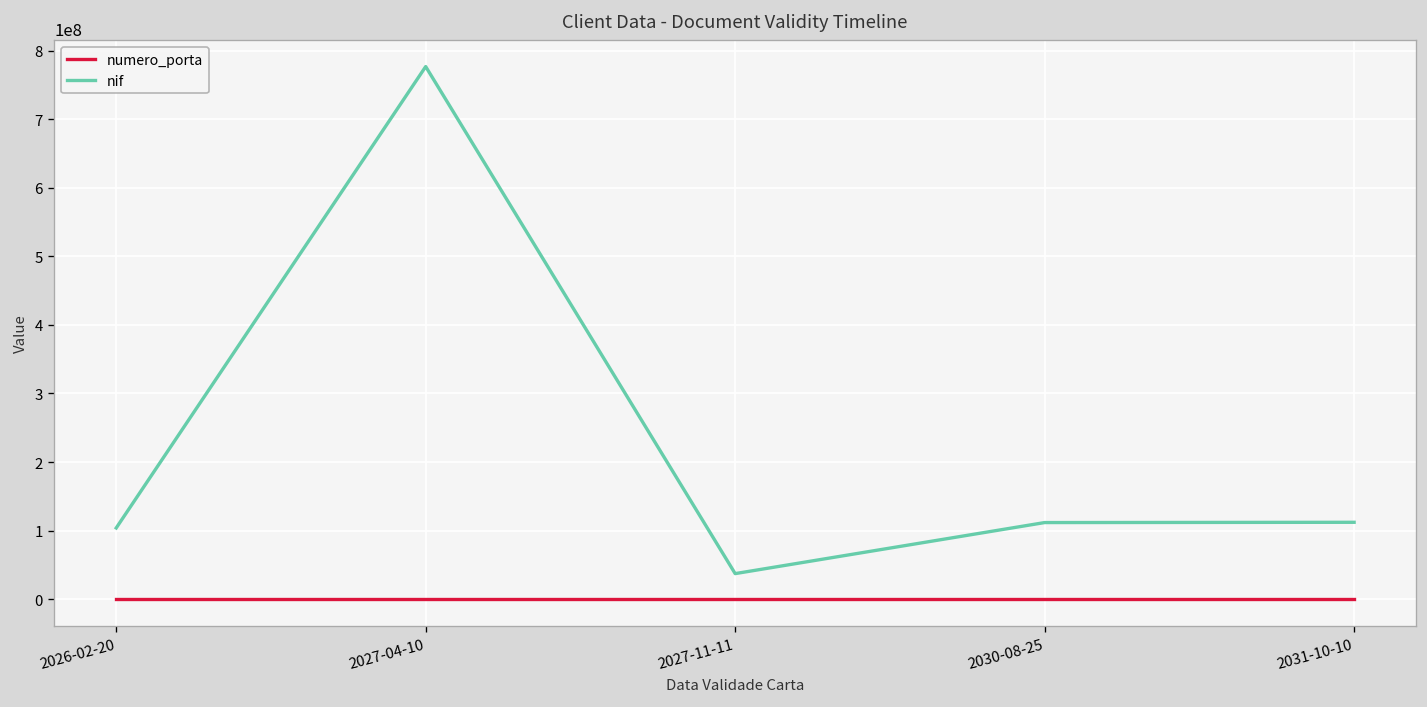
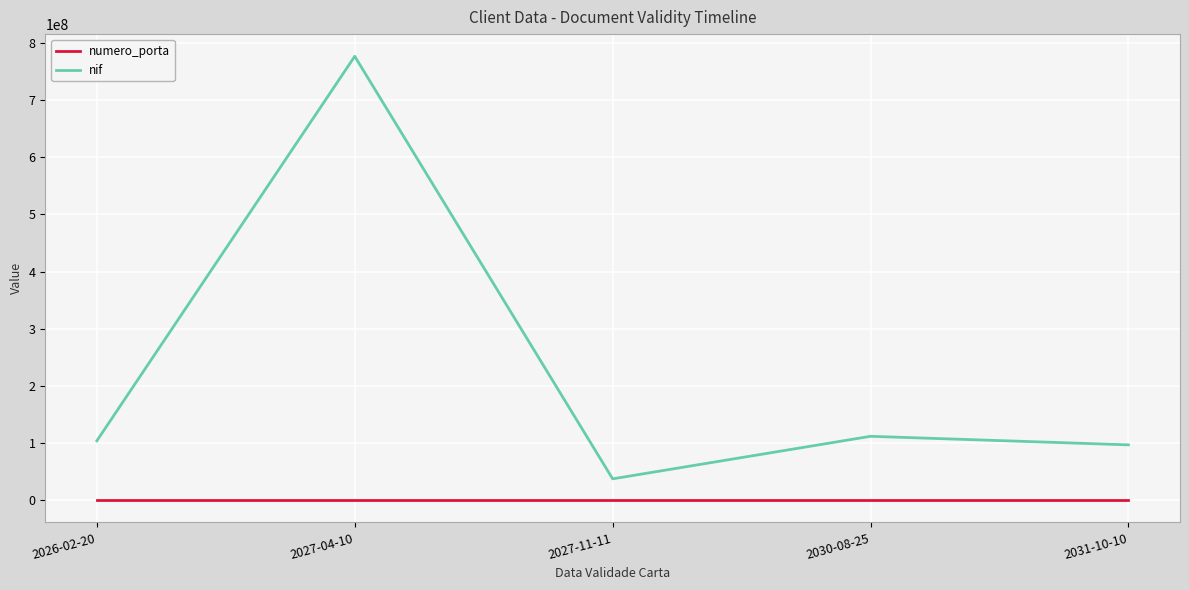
nif, 2031-10-10: 110000000 -> 100000000
